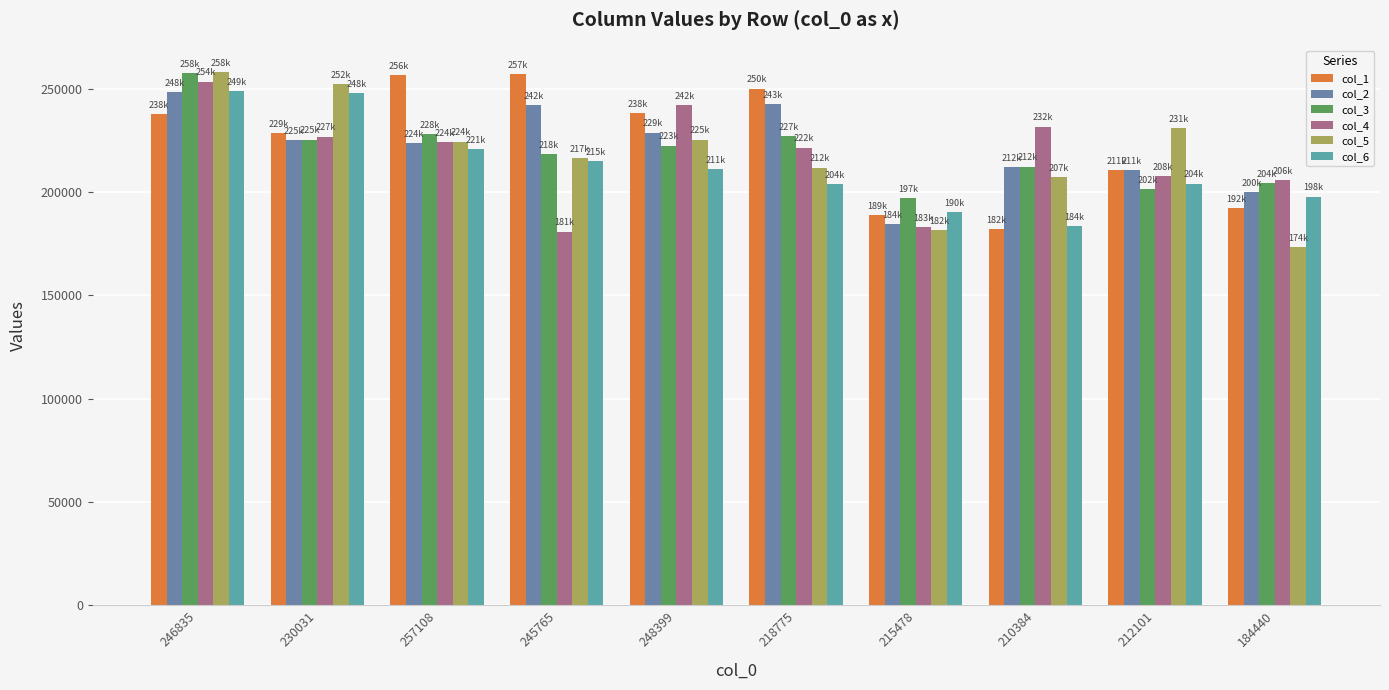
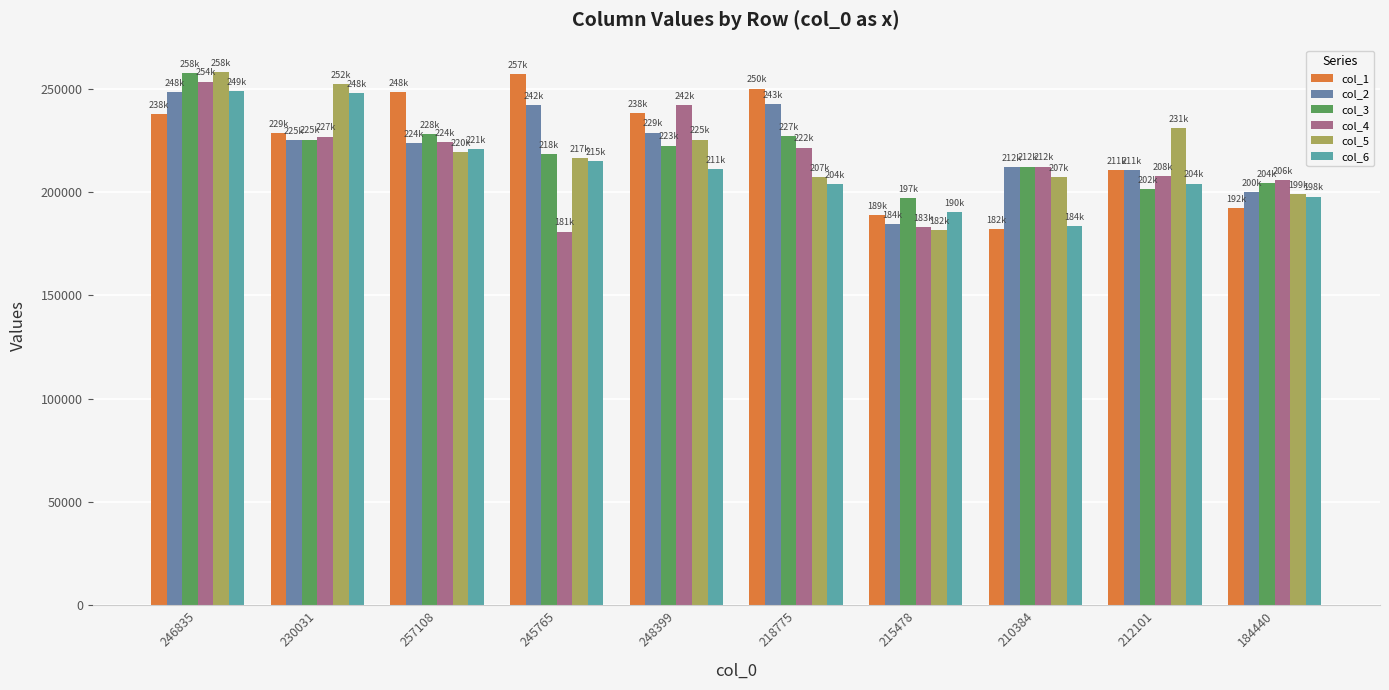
col_1, 257108: 256k -> 248k
col_5, 257108: 224k -> 220k
col_5, 218775: 212k -> 207k
col_4, 210384: 232k -> 212k
col_5, 184440: 174k -> 199k
